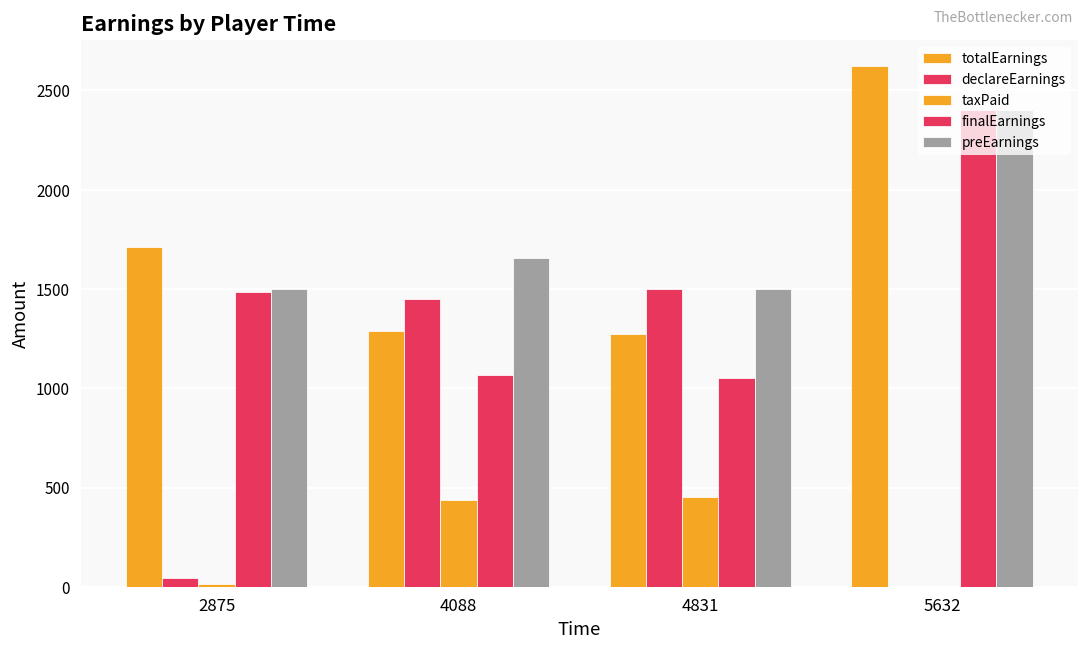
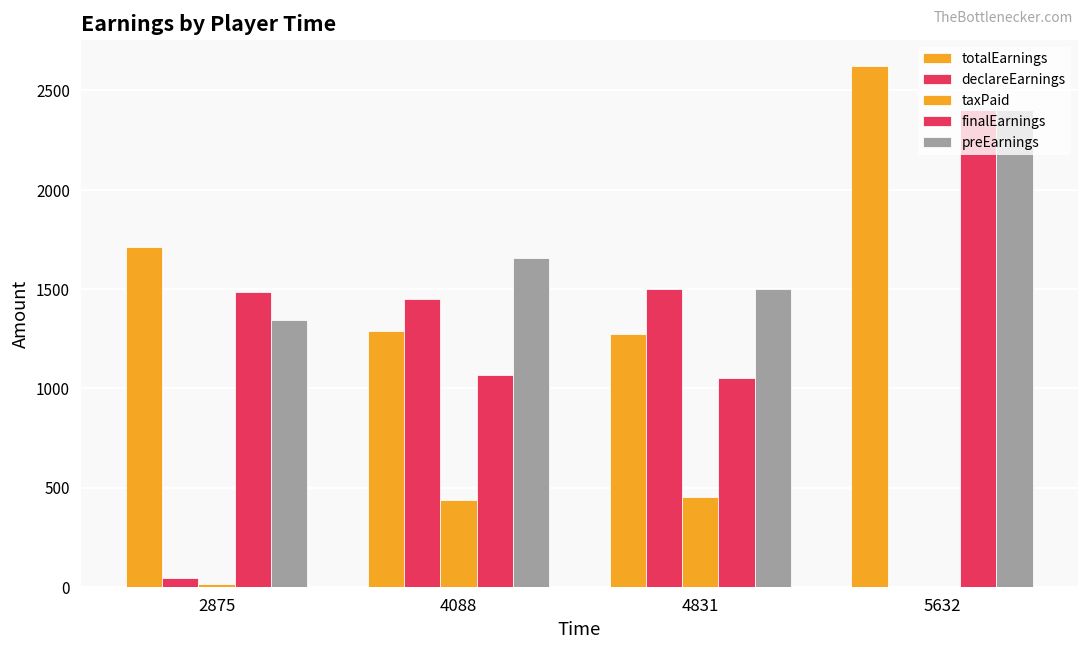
preEarnings, 2875: 1500 -> 1340
